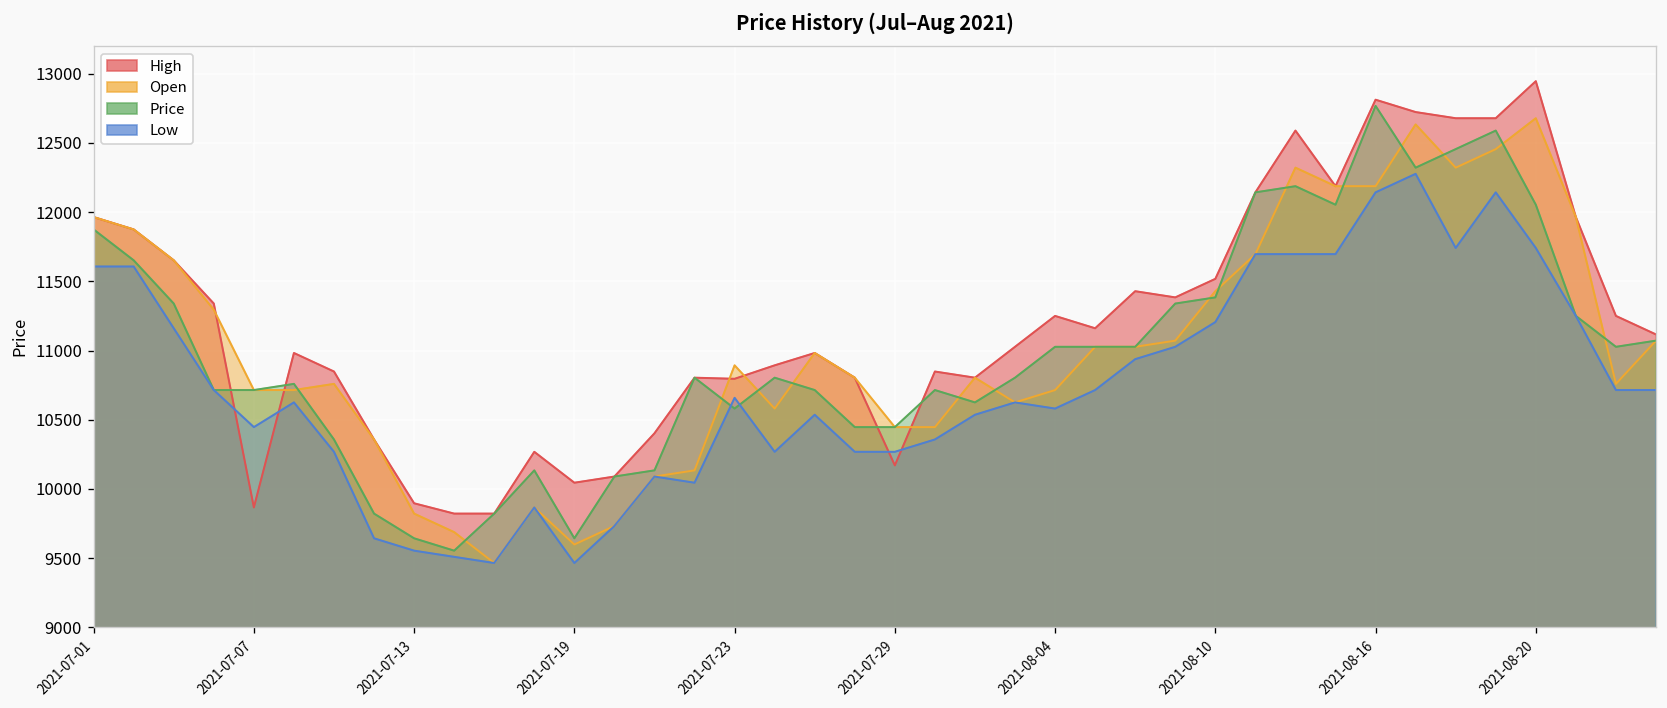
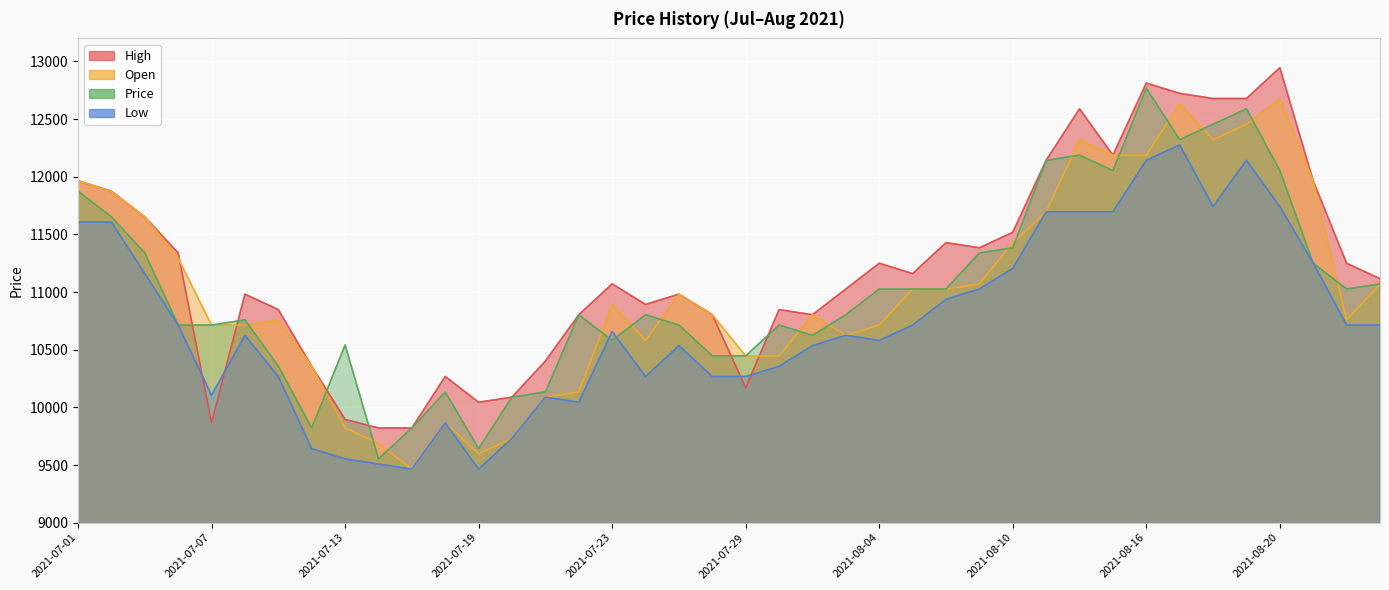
Low, 2021-07-07: 10450 -> 10110
Price, 2021-07-13: 9640 -> 10540
High, 2021-07-23: 10800 -> 11070
